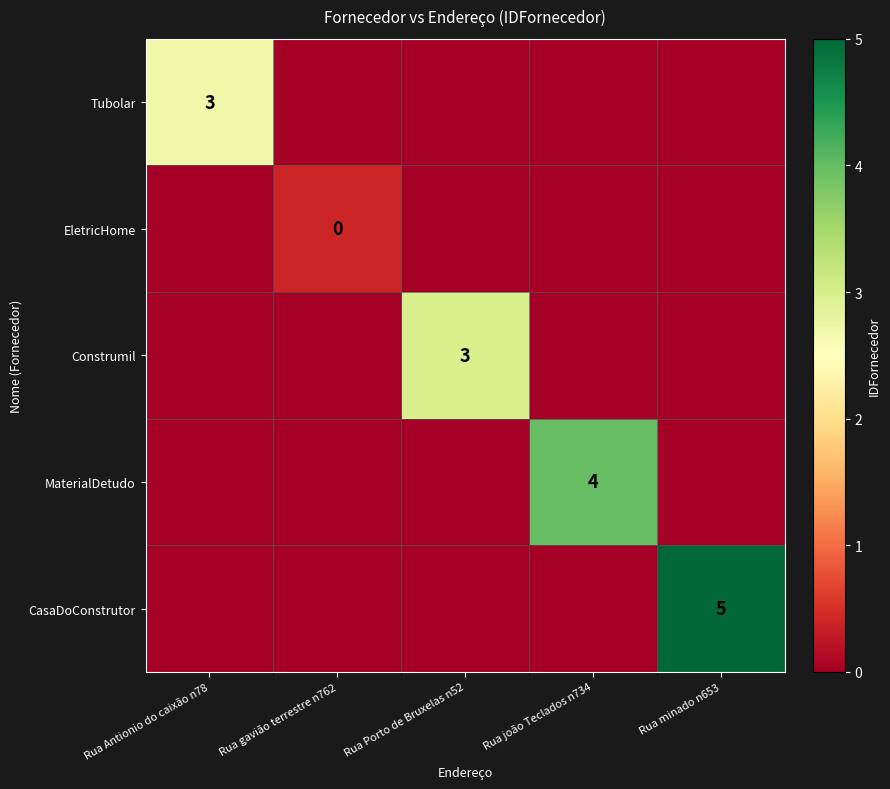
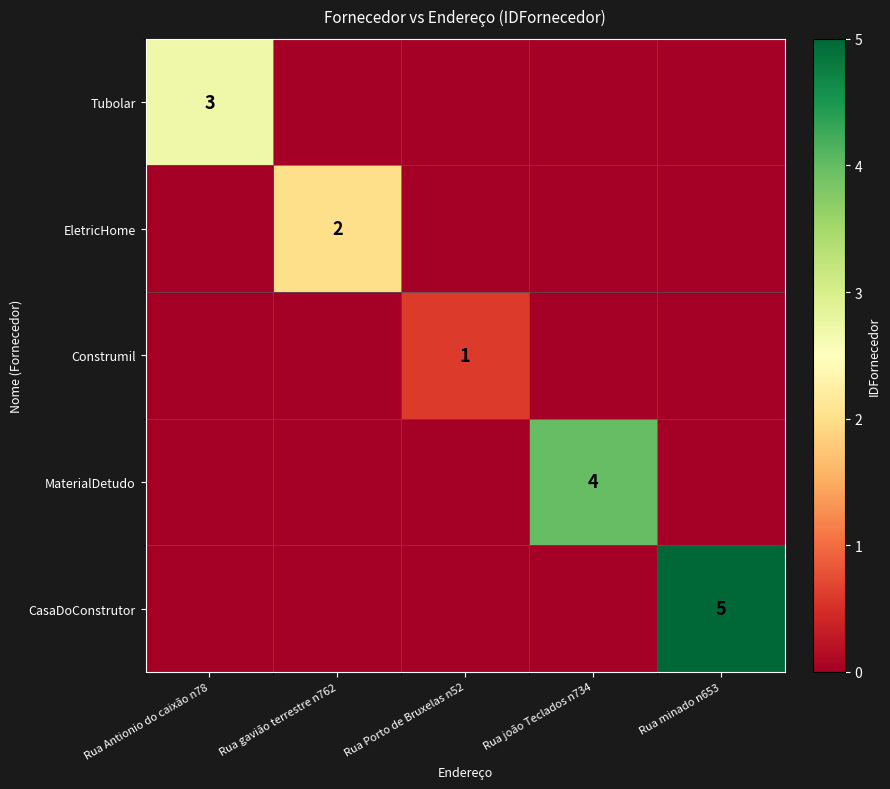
EletricHome, Rua gavião terrestre n762: 0 -> 2
Construmil, Rua Porto de Bruxelas n52: 3 -> 1
